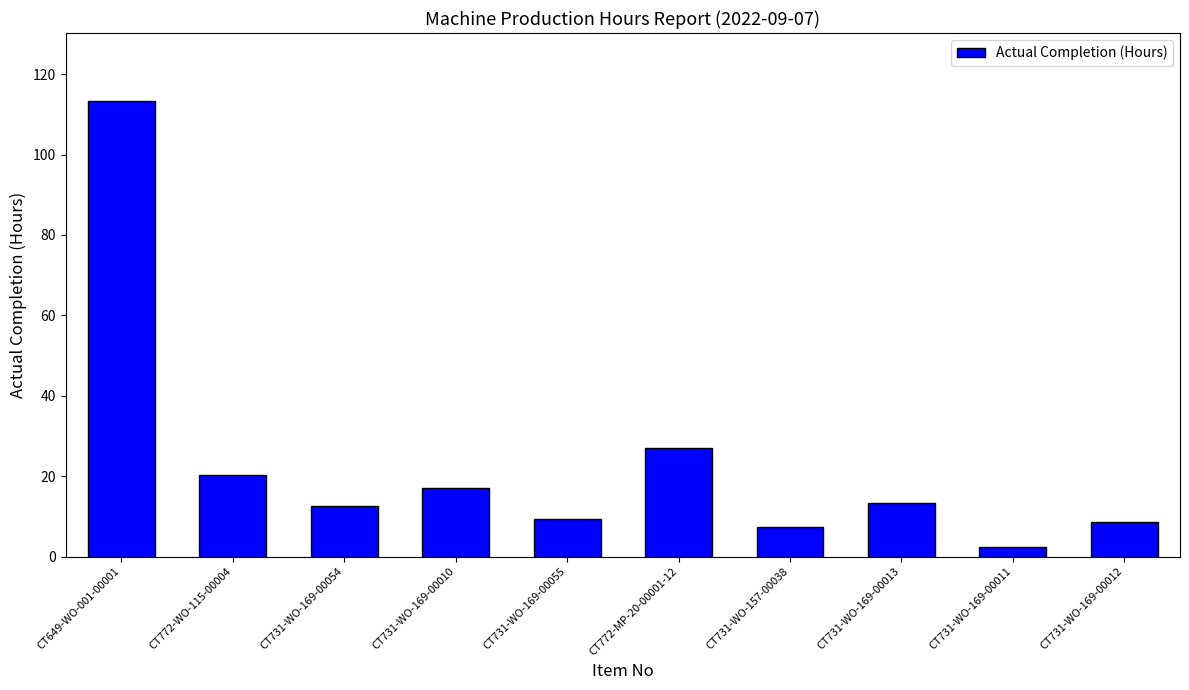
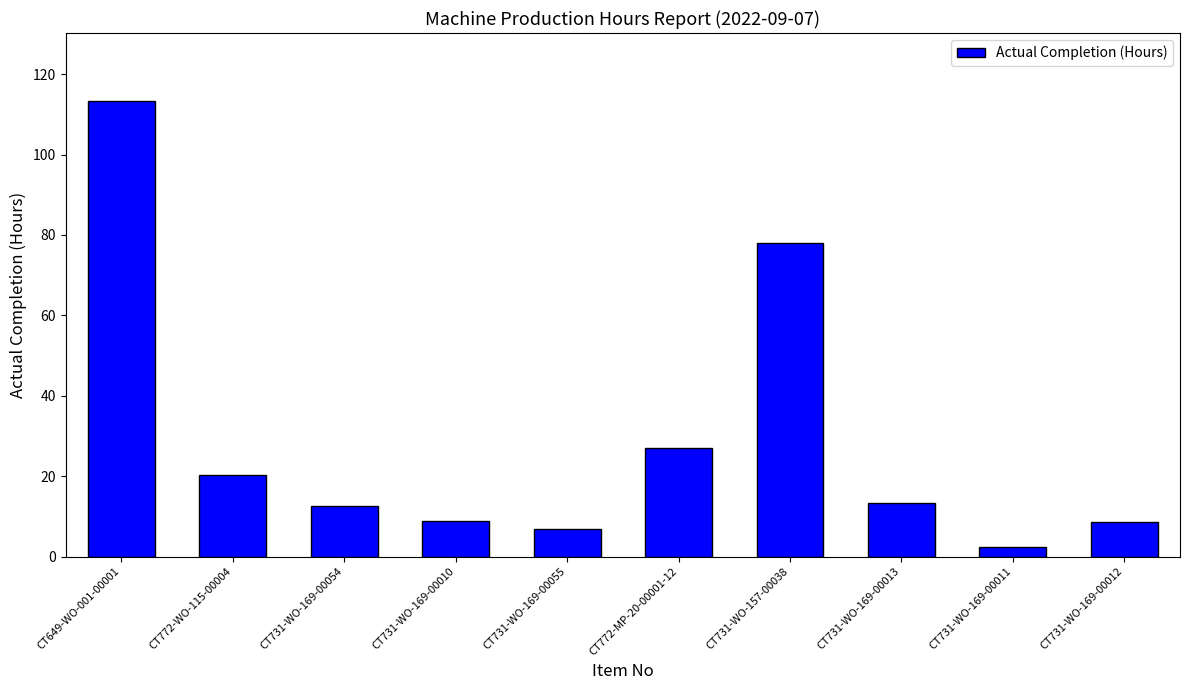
CT731-WO-169-00010: 17 -> 9
CT731-WO-169-00055: 9 -> 7
CT731-WO-157-00038: 7 -> 78
